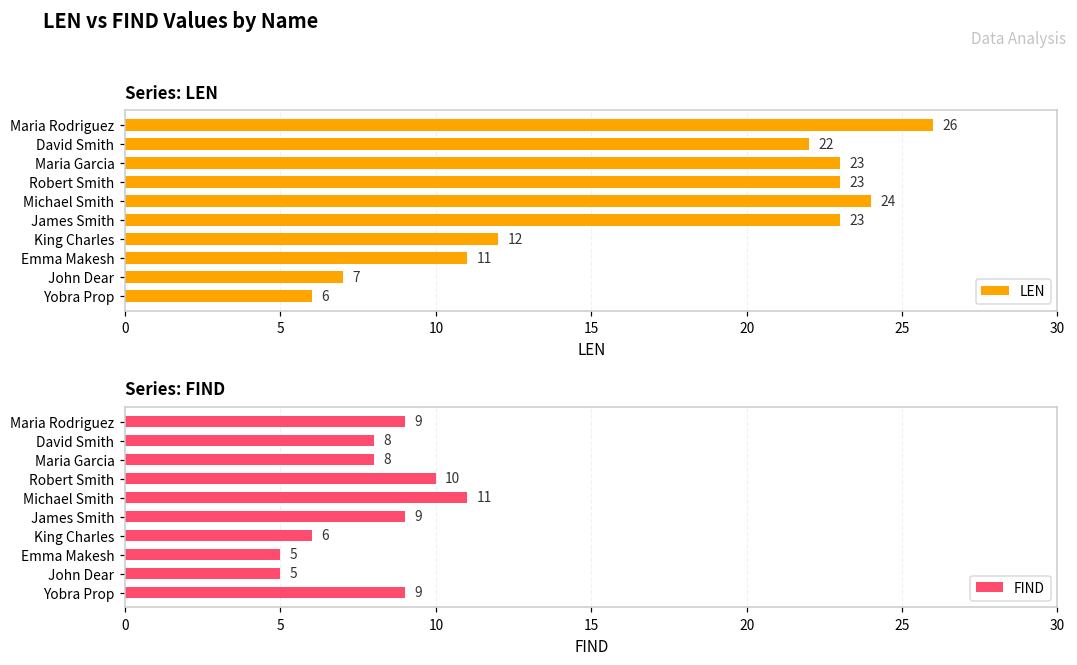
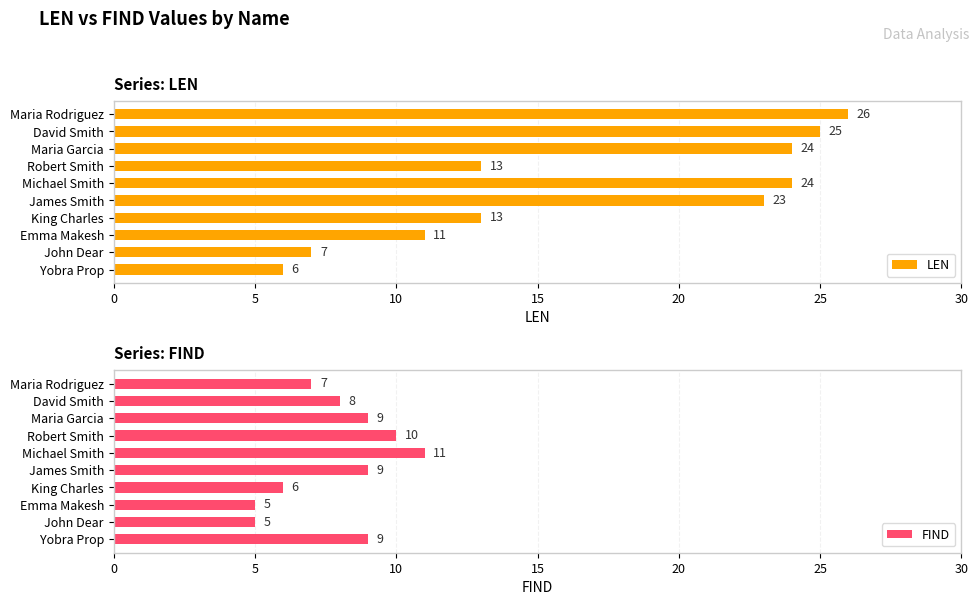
Series: LEN, David Smith: 22 -> 25
Series: LEN, Maria Garcia: 23 -> 24
Series: LEN, Robert Smith: 23 -> 13
Series: LEN, King Charles: 12 -> 13
Series: FIND, Maria Rodriguez: 9 -> 7
Series: FIND, Maria Garcia: 8 -> 9
